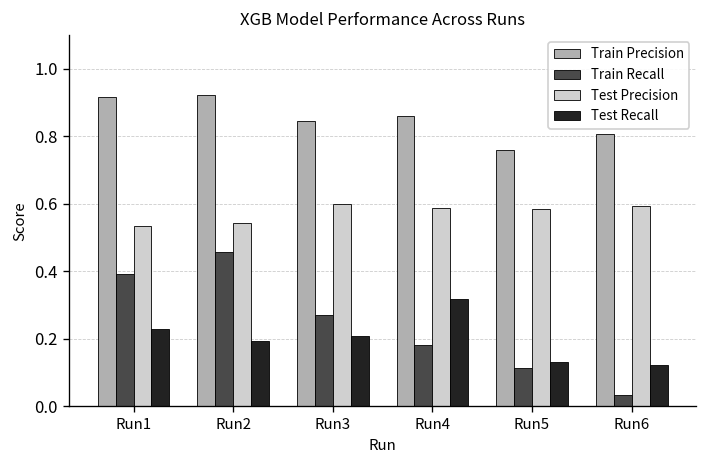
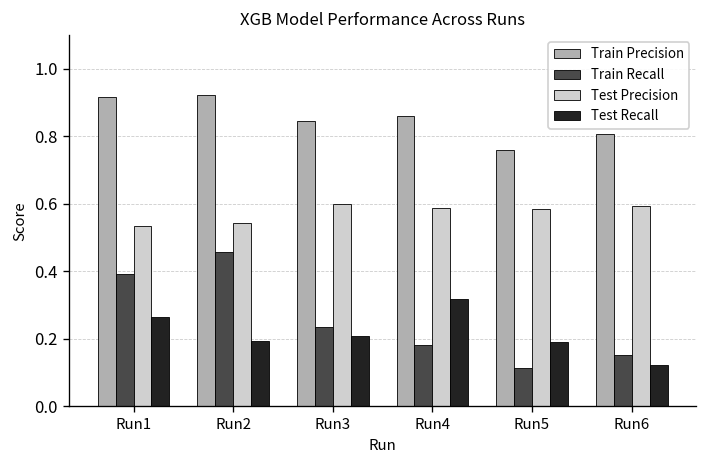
Test Recall, Run1: 0.23 -> 0.26
Train Recall, Run3: 0.27 -> 0.24
Test Recall, Run5: 0.13 -> 0.19
Train Recall, Run6: 0.03 -> 0.15
